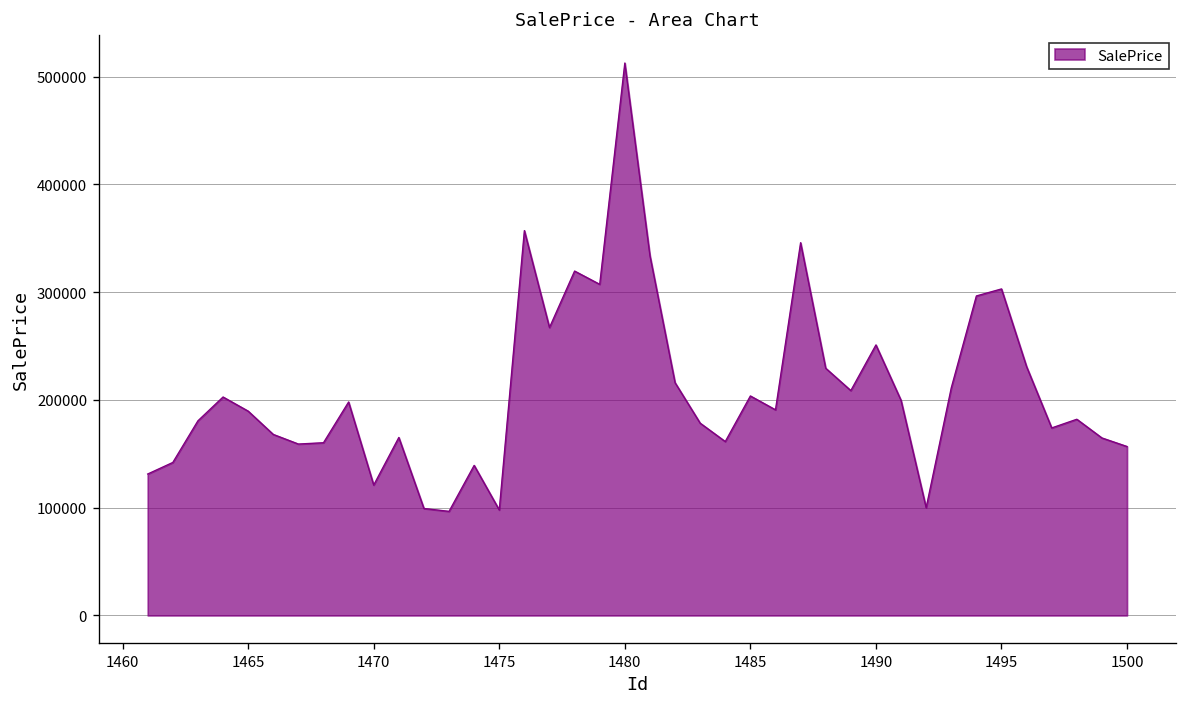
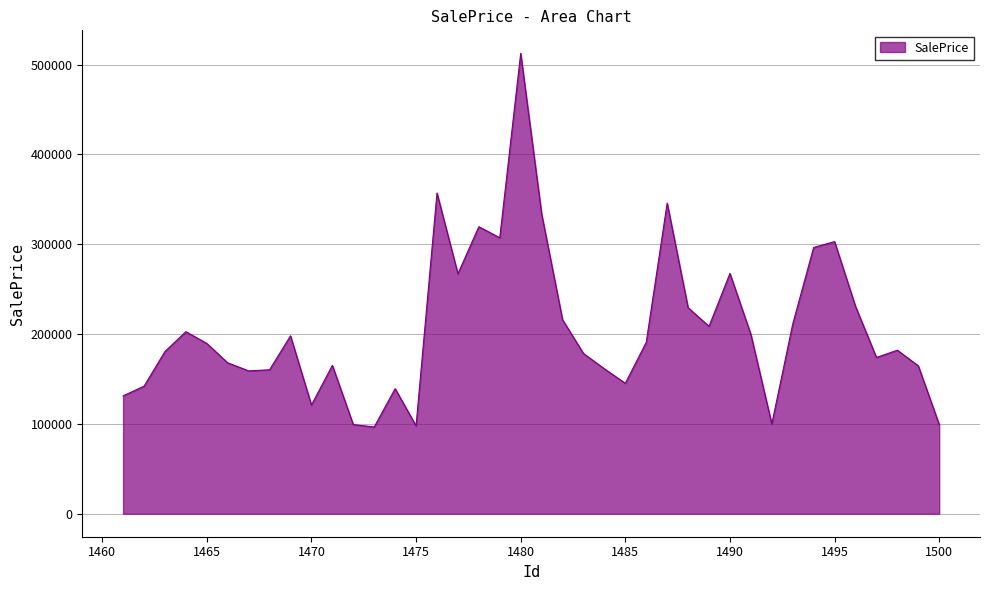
1485: 200000 -> 150000
1490: 250000 -> 270000
1500: 160000 -> 100000
